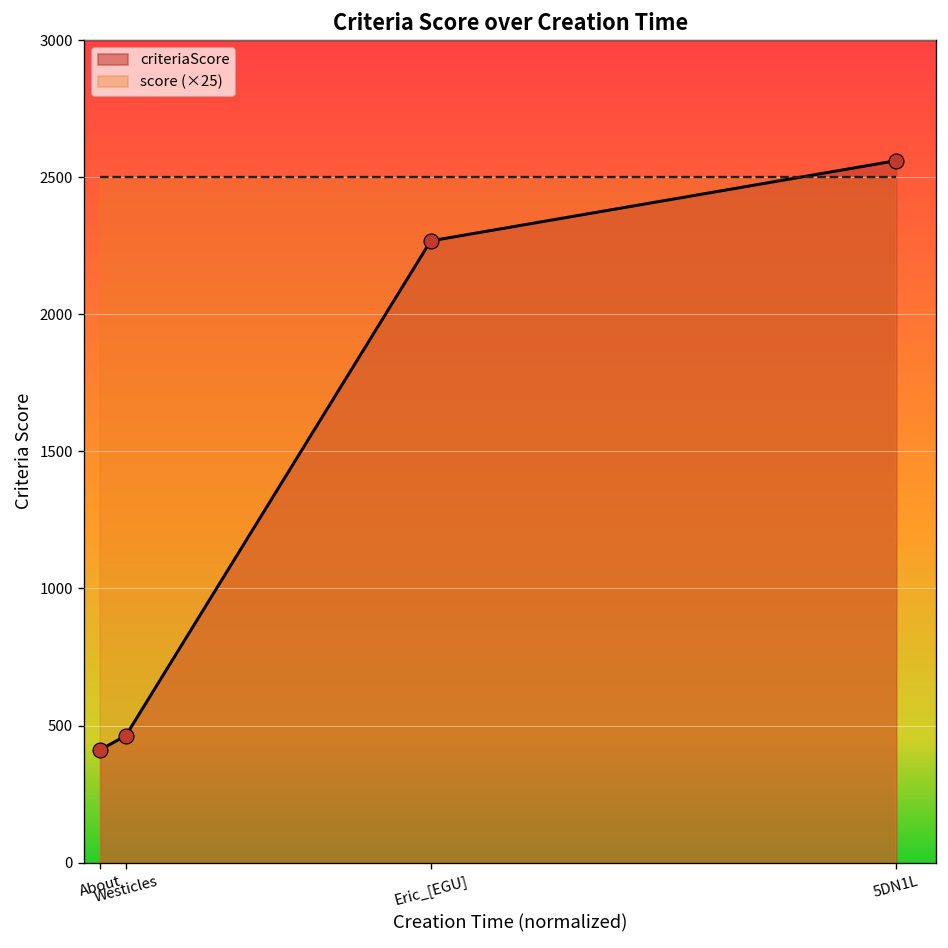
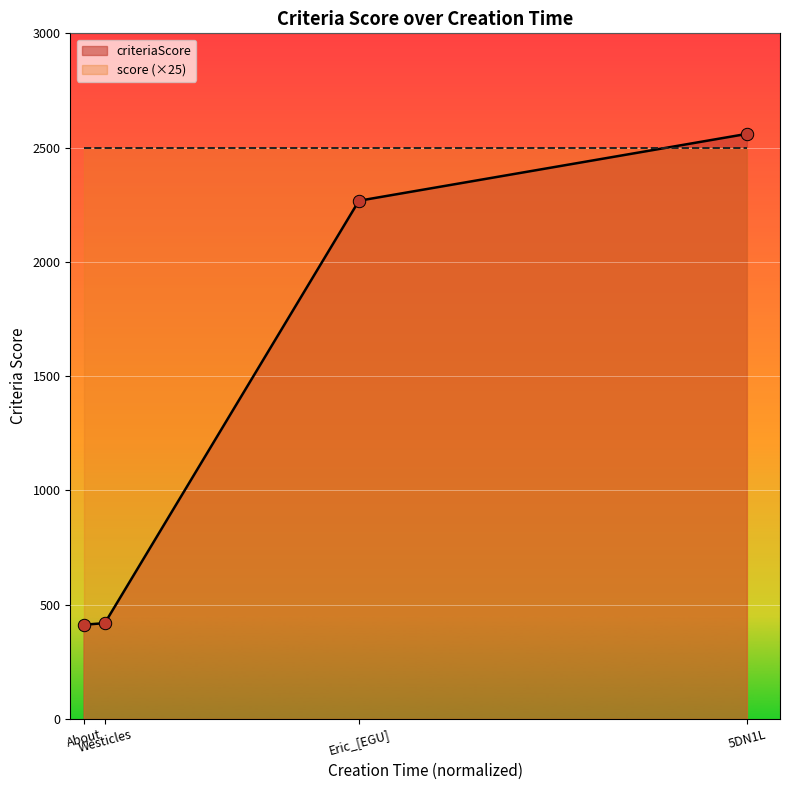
criteriaScore, Westicles: 460 -> 420
